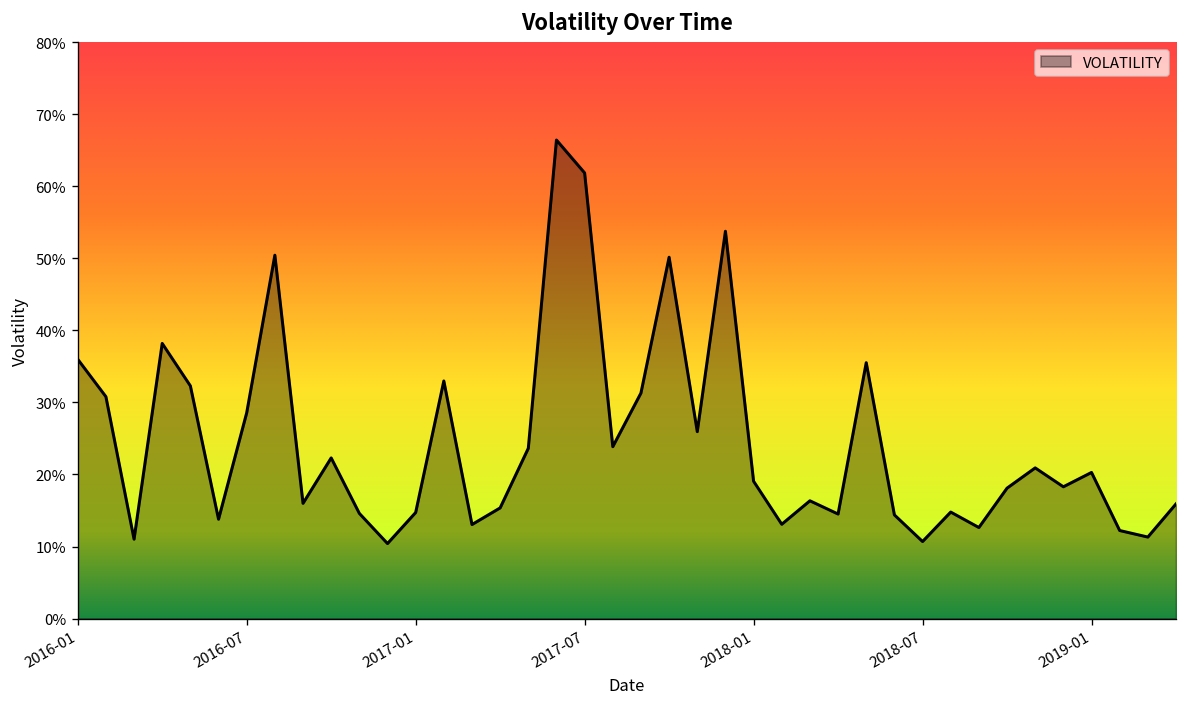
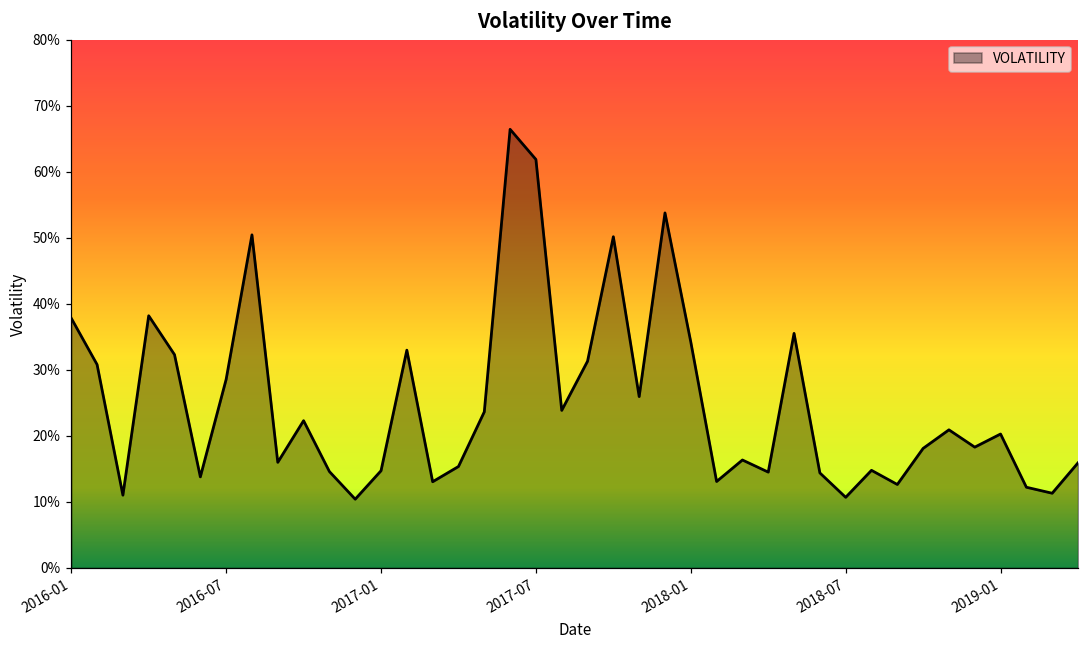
2016-01: 36% -> 38%
2018-01: 19% -> 34%
